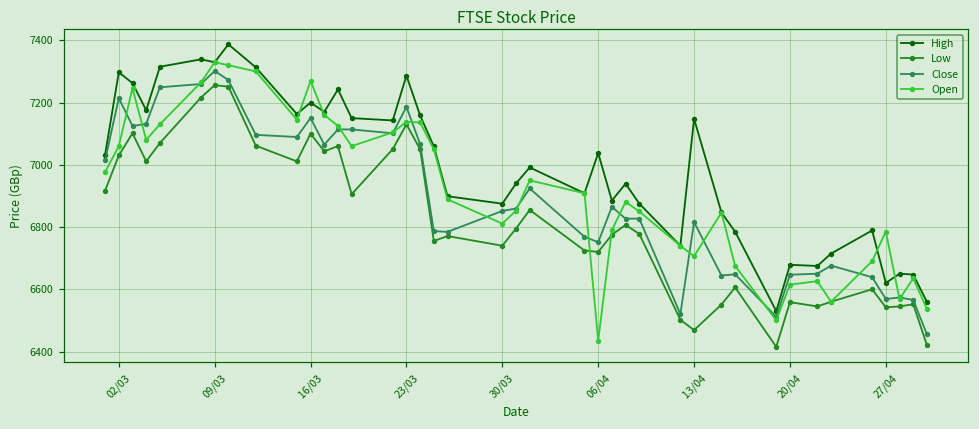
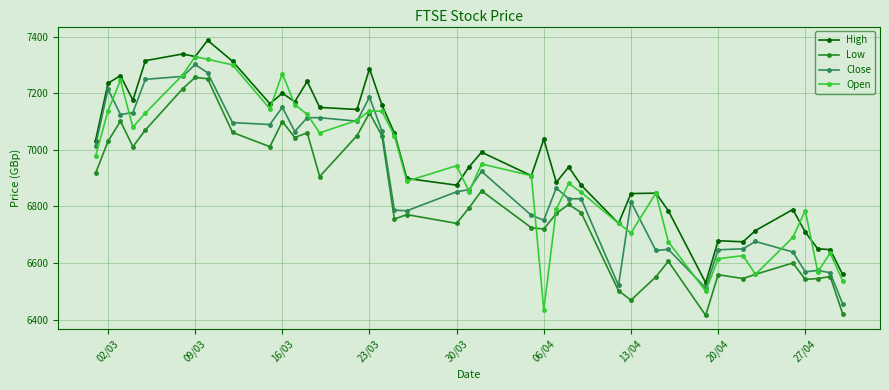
High, 02/03: 7300 -> 7240
Open, 02/03: 7060 -> 7140
Open, 30/03: 6810 -> 6940
High, 13/04: 7150 -> 6850
High, 27/04: 6620 -> 6710
